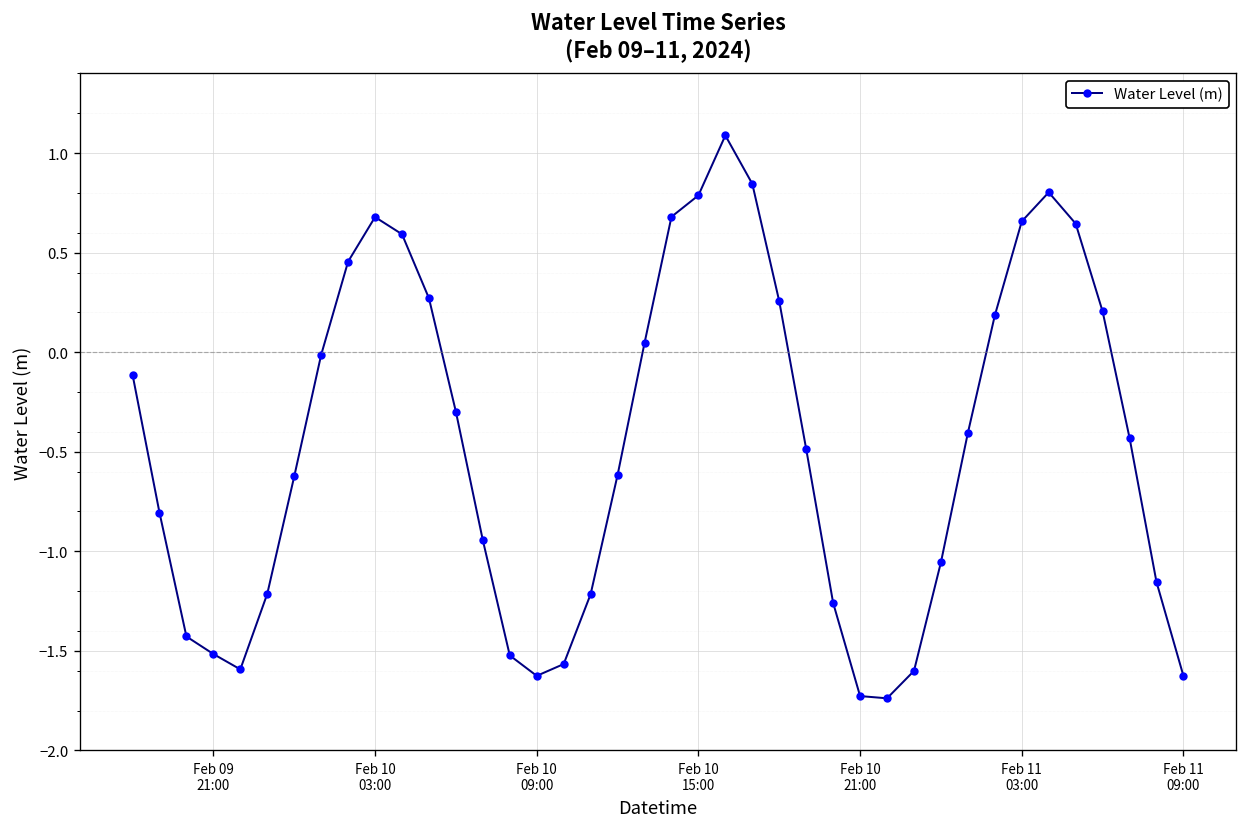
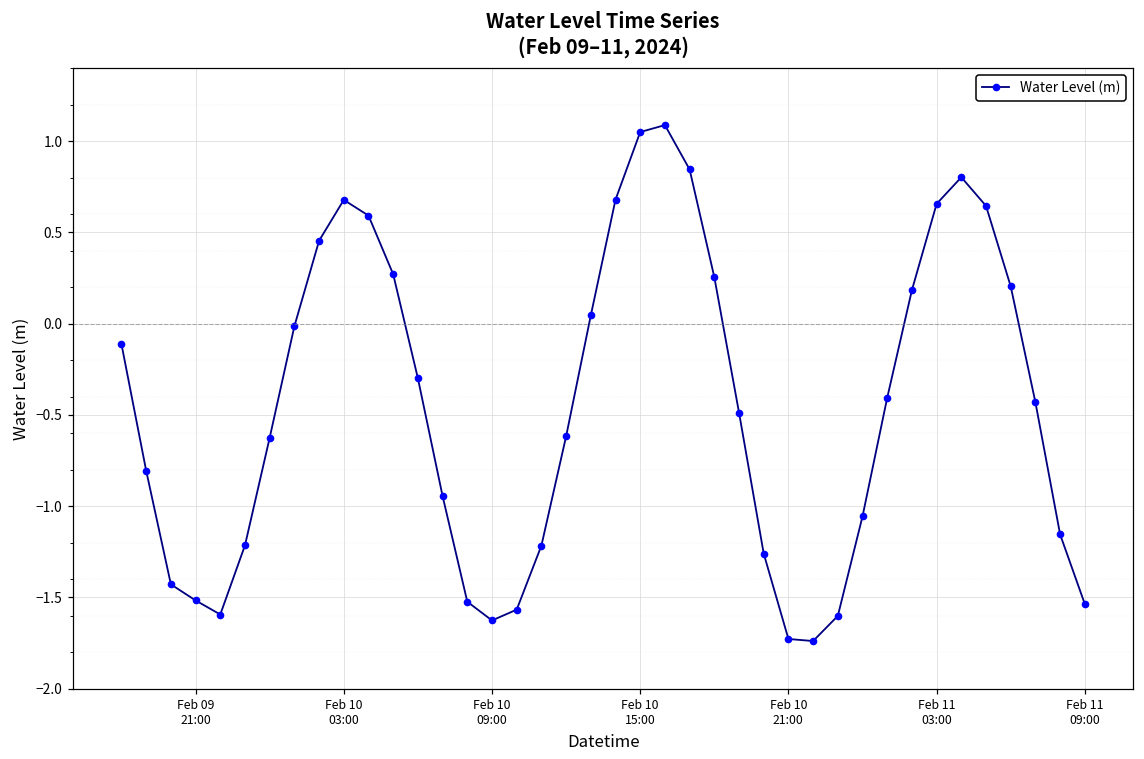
Feb 10 15:00: 0.79 -> 1.05
Feb 11 09:00: -1.63 -> -1.54
